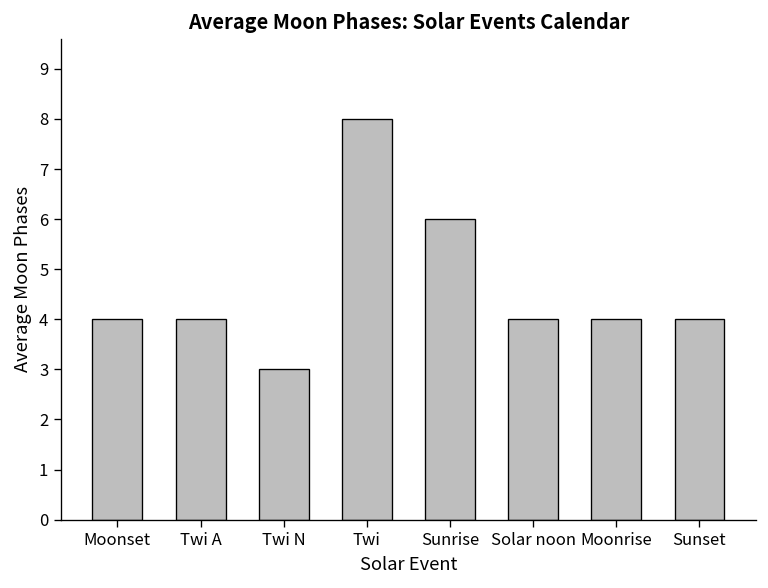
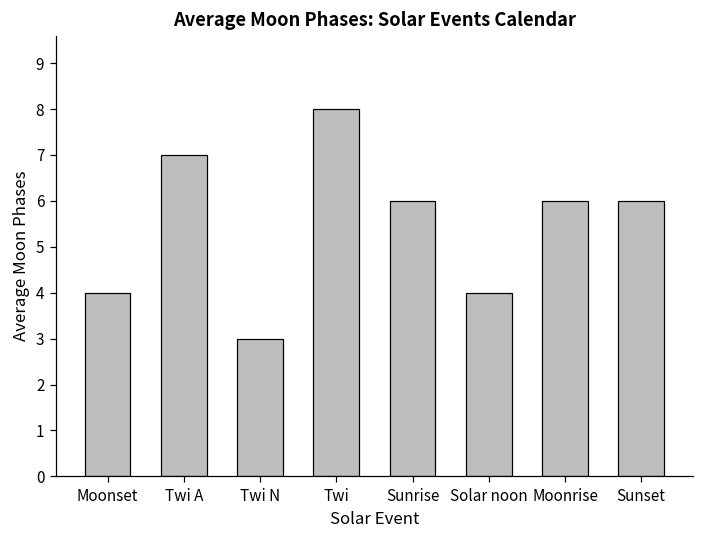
Twi A: 4 -> 7
Moonrise: 4 -> 6
Sunset: 4 -> 6
